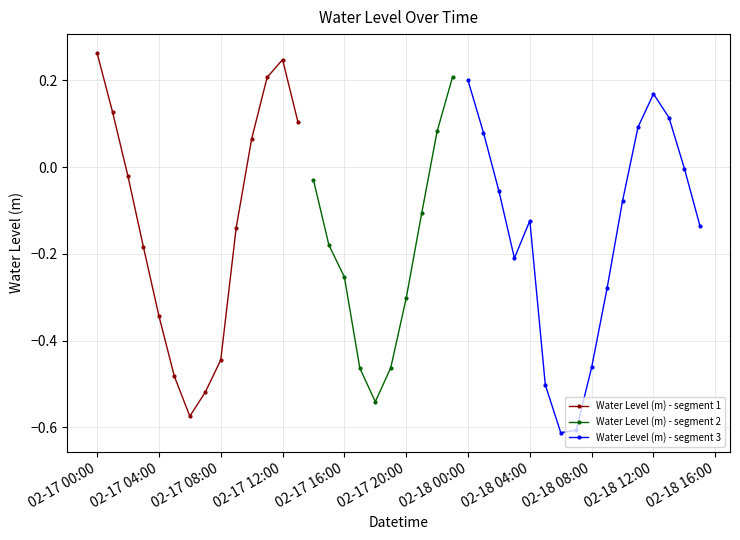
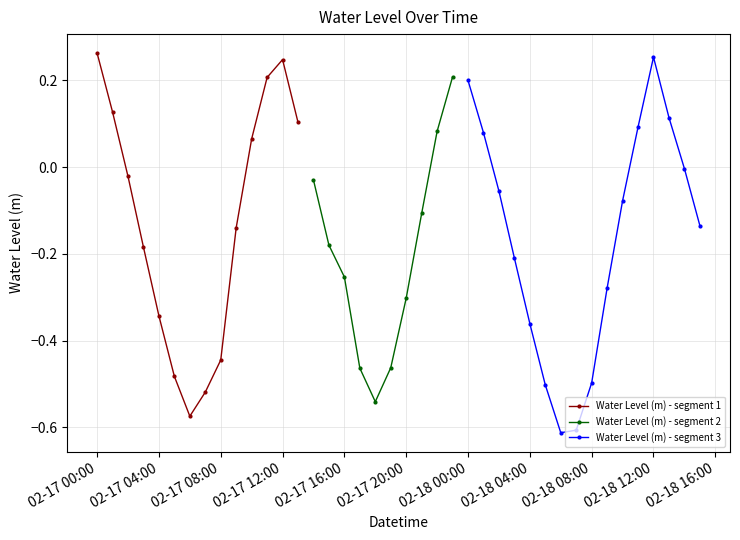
Water Level (m) - segment 3, 02-18 04:00: -0.12 -> -0.36
Water Level (m) - segment 3, 02-18 08:00: -0.46 -> -0.50
Water Level (m) - segment 3, 02-18 12:00: 0.17 -> 0.25
